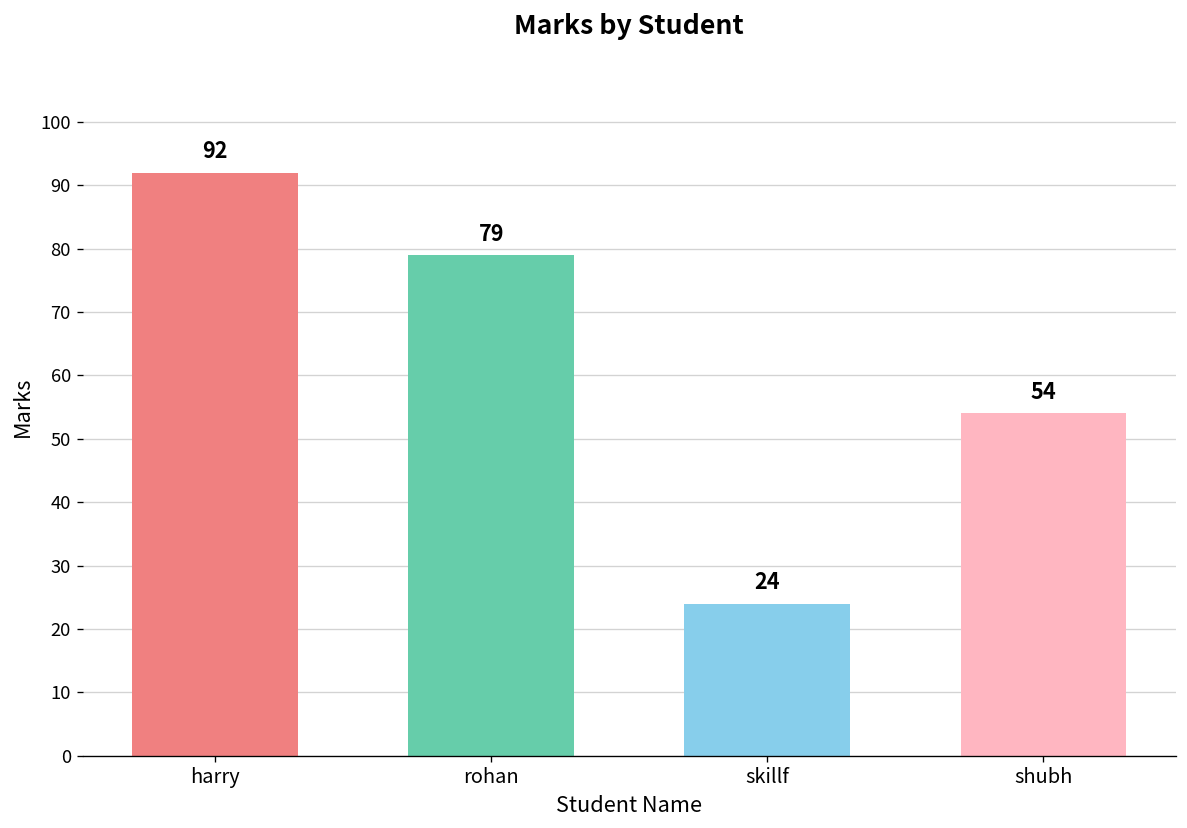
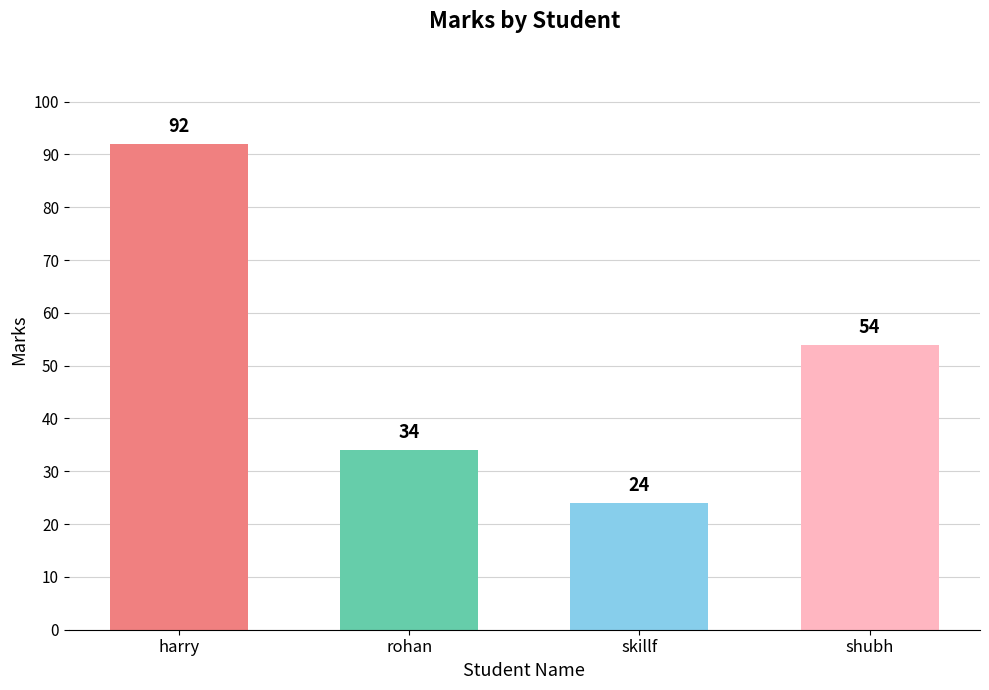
rohan: 79 -> 34
